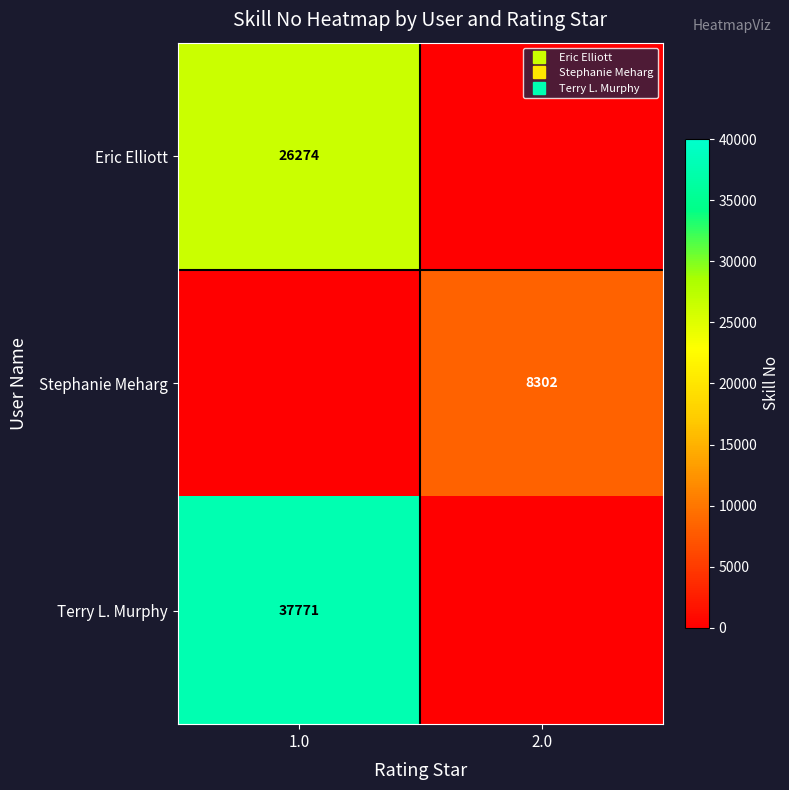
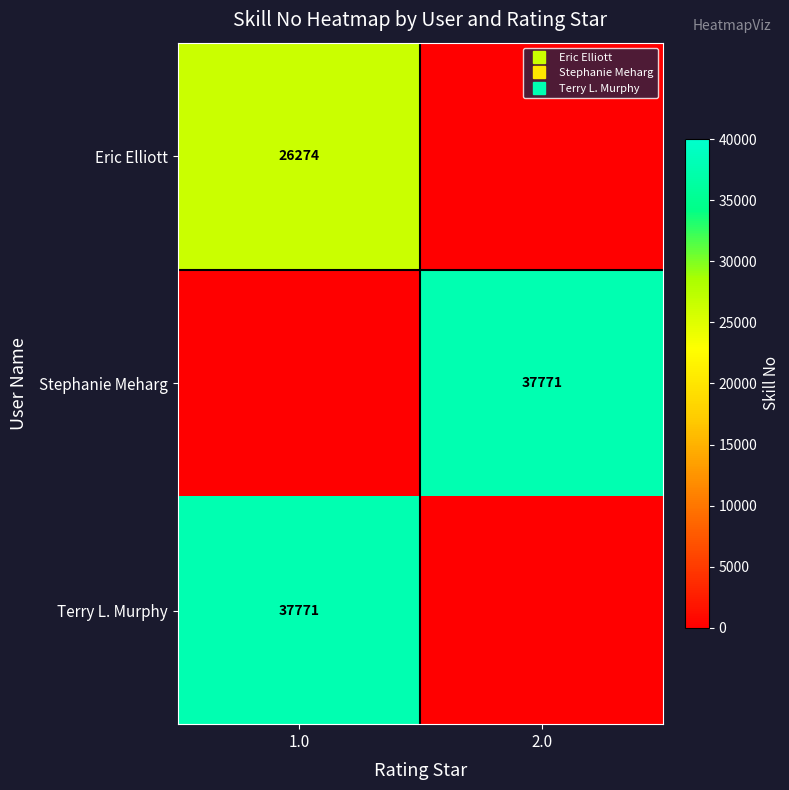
Stephanie Meharg, 2.0: 8302 -> 37771
